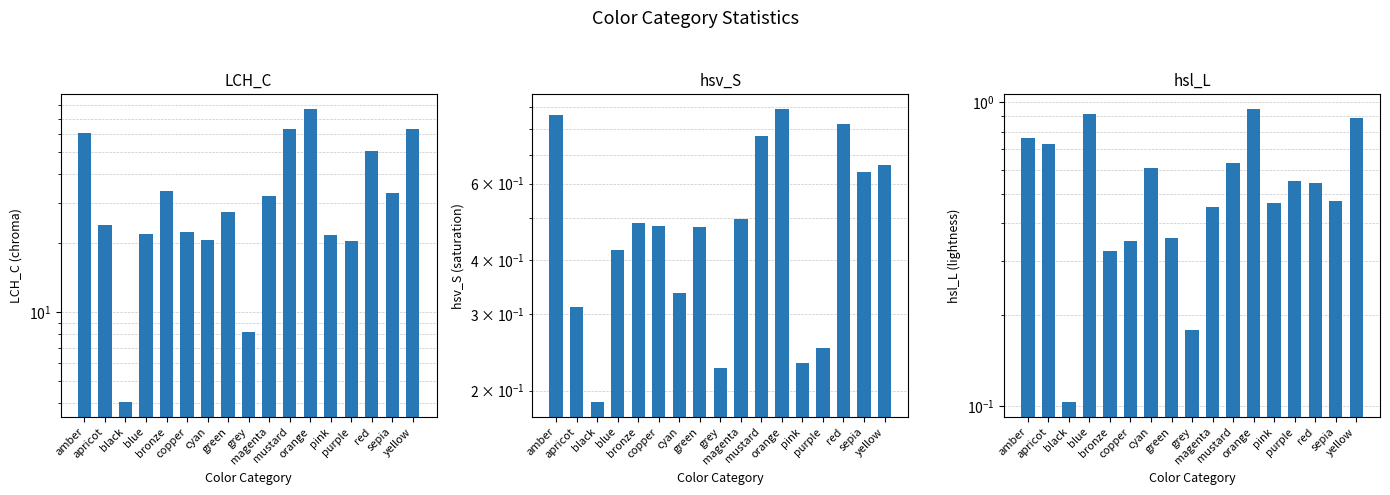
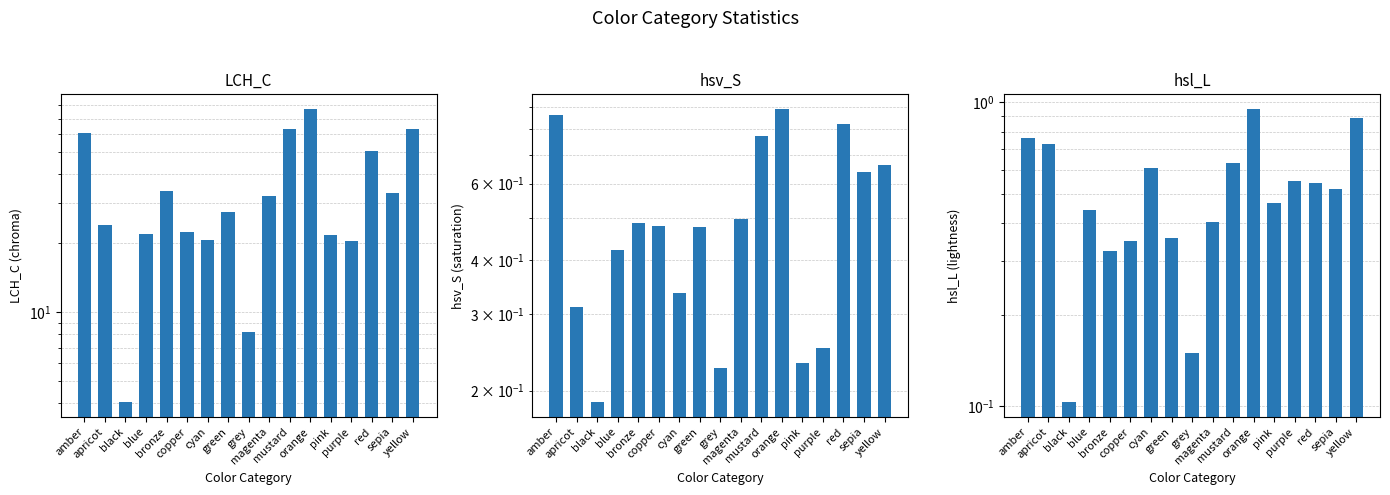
hsl_L, blue: 0.92 -> 0.44
hsl_L, grey: 0.18 -> 0.15
hsl_L, magenta: 0.45 -> 0.40
hsl_L, sepia: 0.47 -> 0.52
